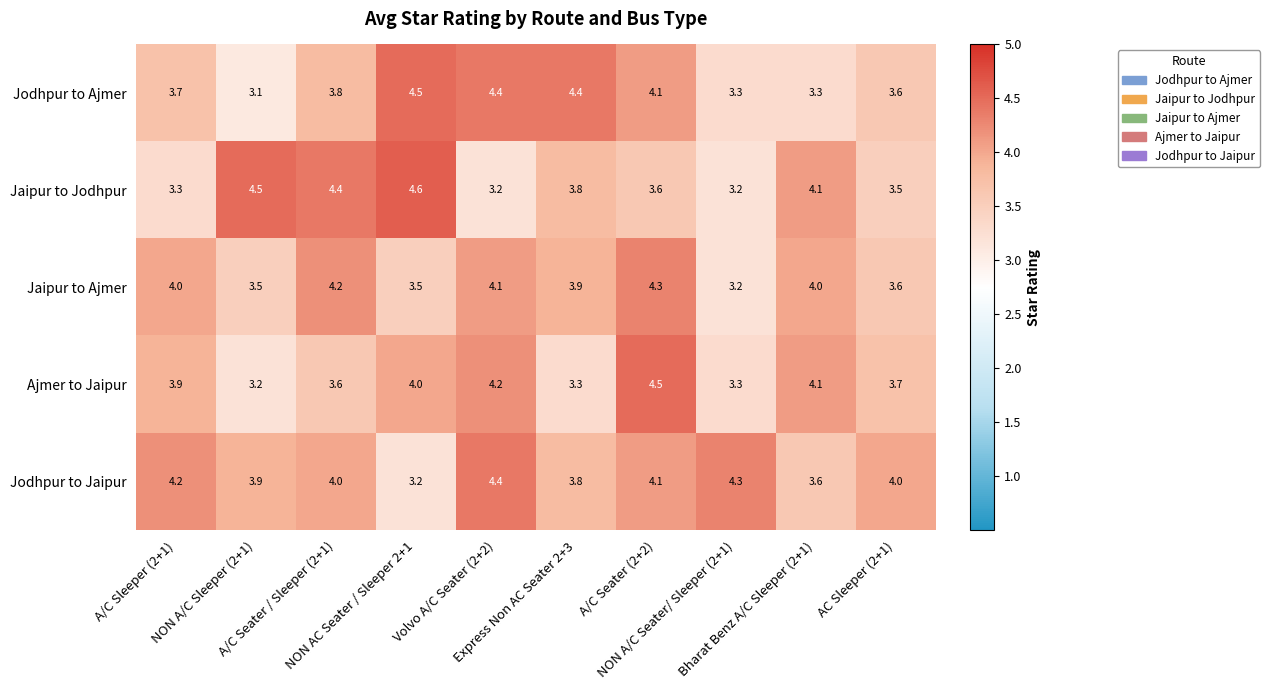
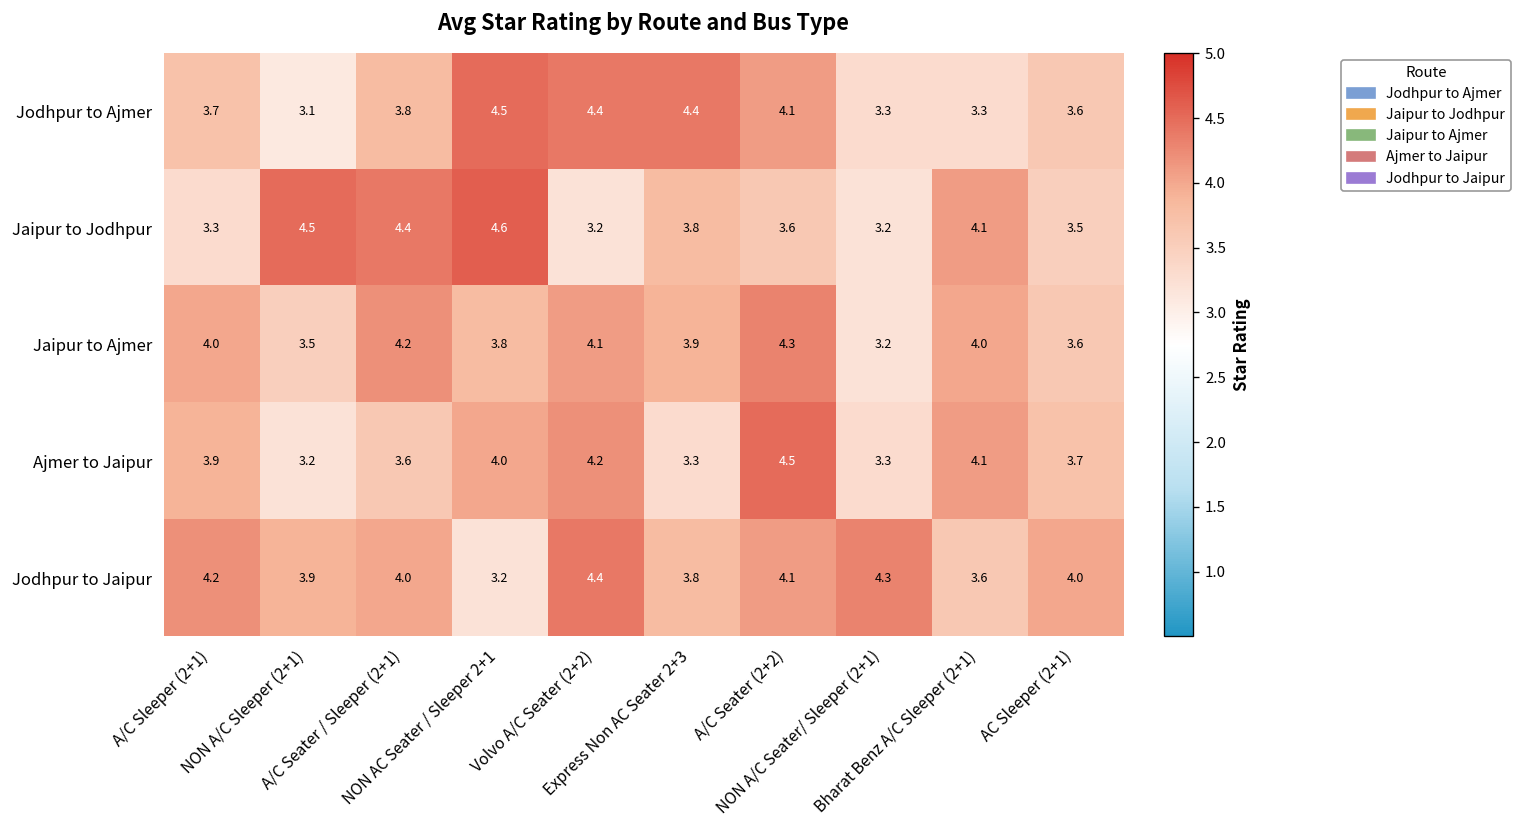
Jaipur to Ajmer, NON AC Seater / Sleeper 2+1: 3.5 -> 3.8
